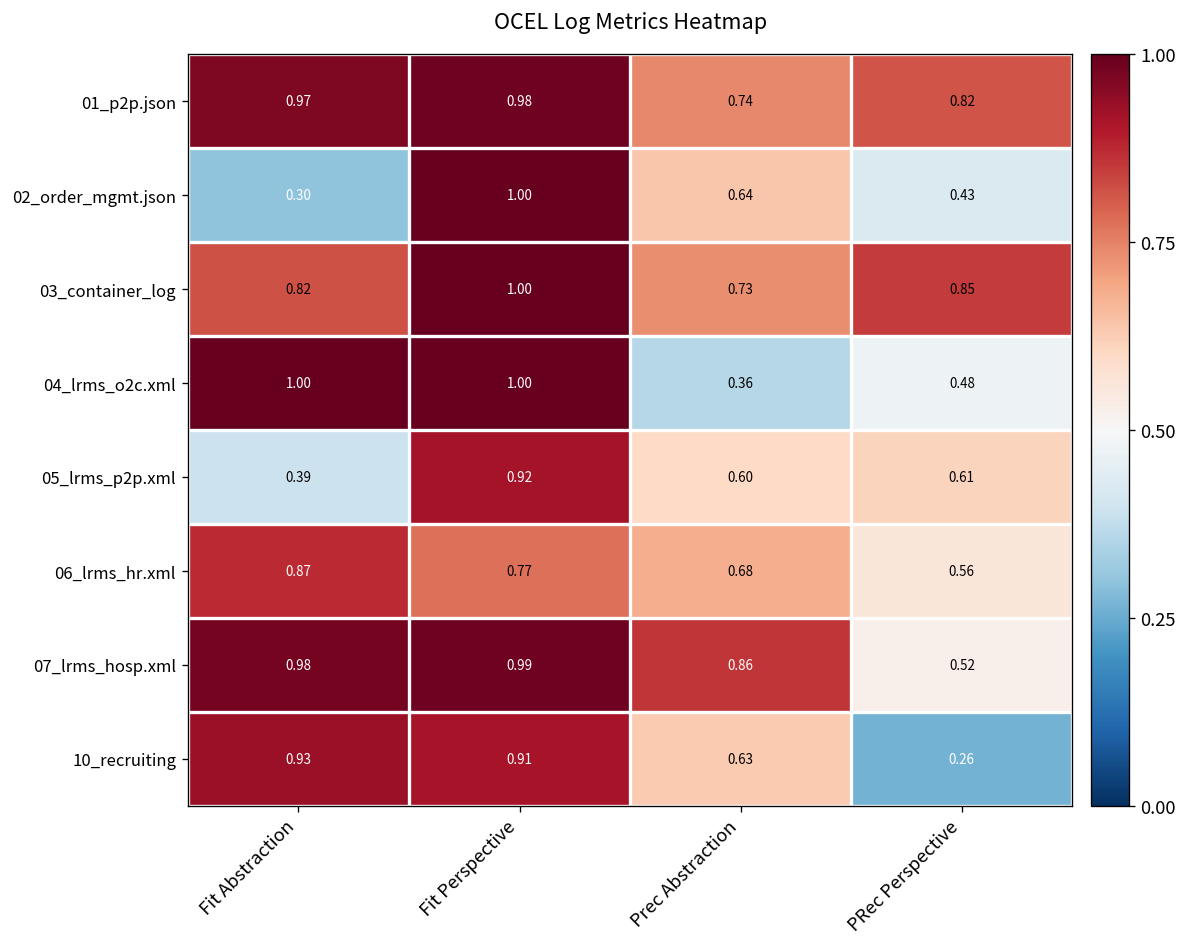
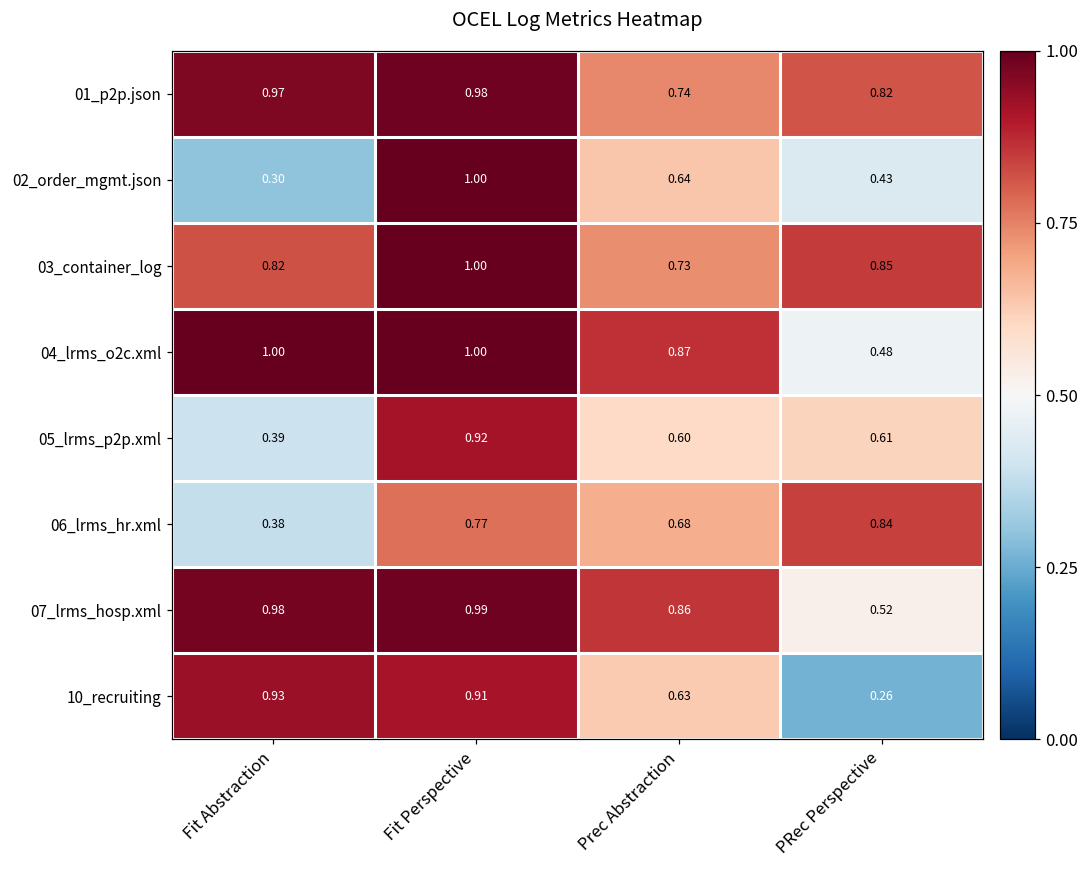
04_lrms_o2c.xml, Prec Abstraction: 0.36 -> 0.87
06_lrms_hr.xml, Fit Abstraction: 0.87 -> 0.38
06_lrms_hr.xml, PRec Perspective: 0.56 -> 0.84
